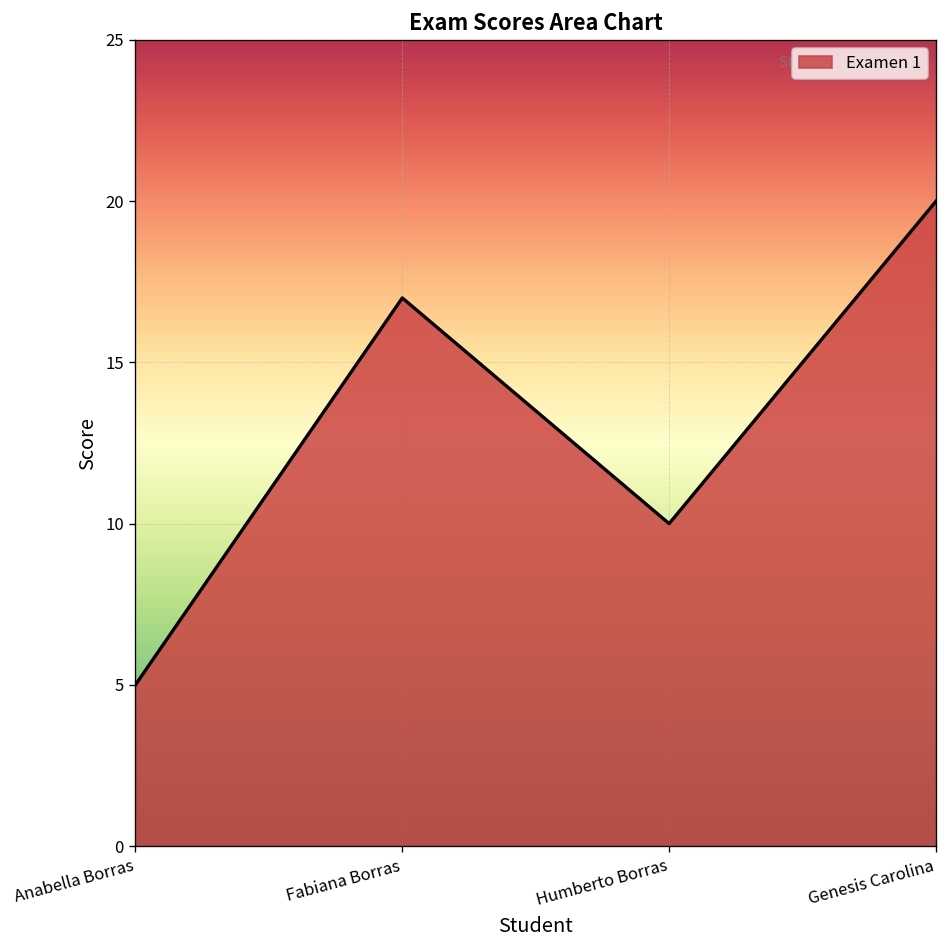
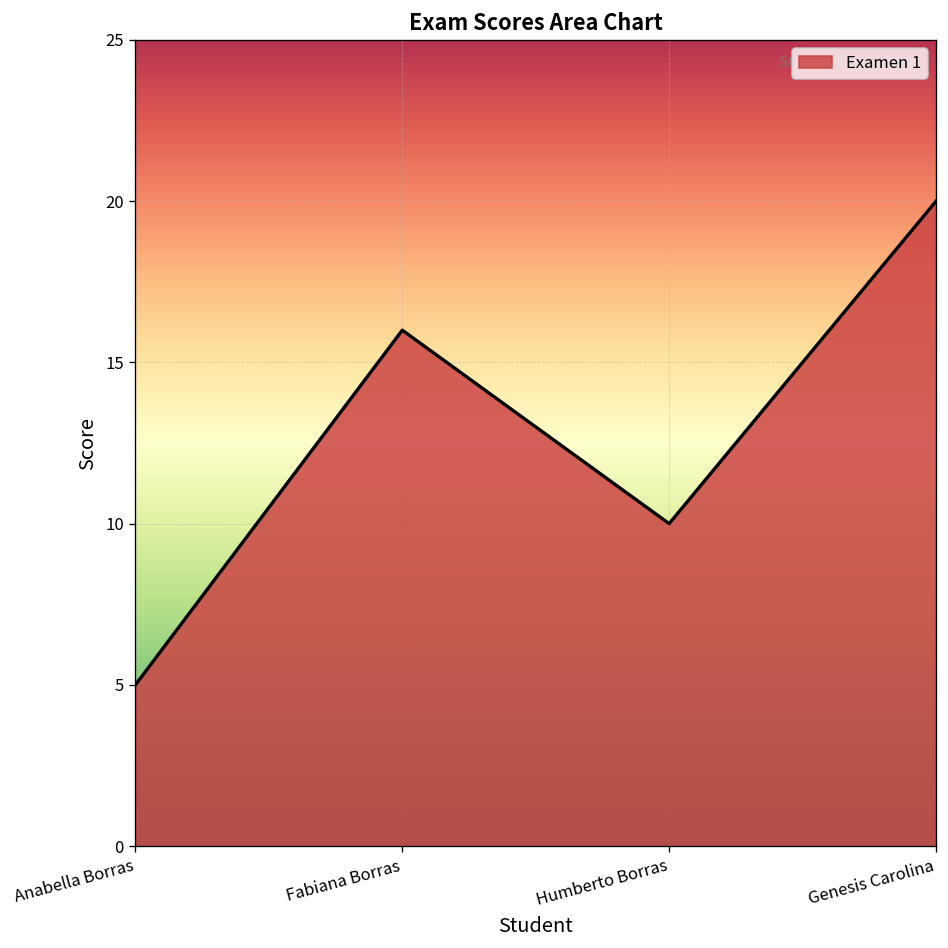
Fabiana Borras: 17 -> 16
